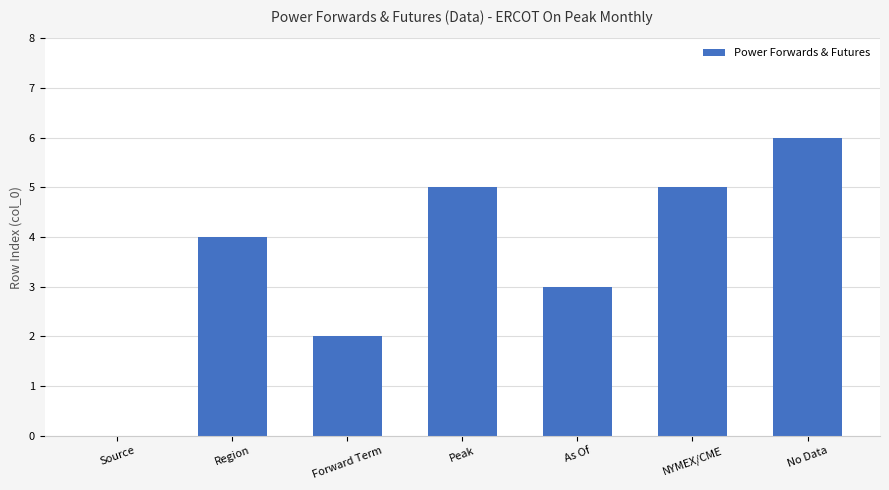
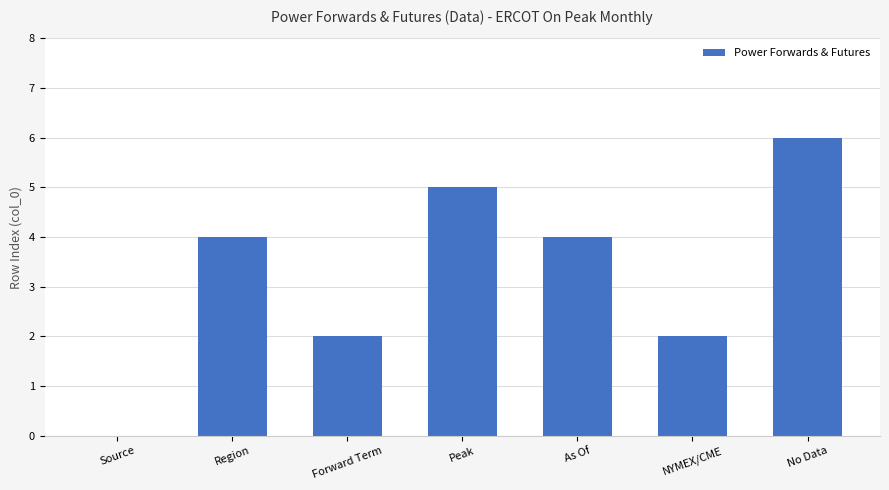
As Of: 3 -> 4
NYMEX/CME: 5 -> 2
